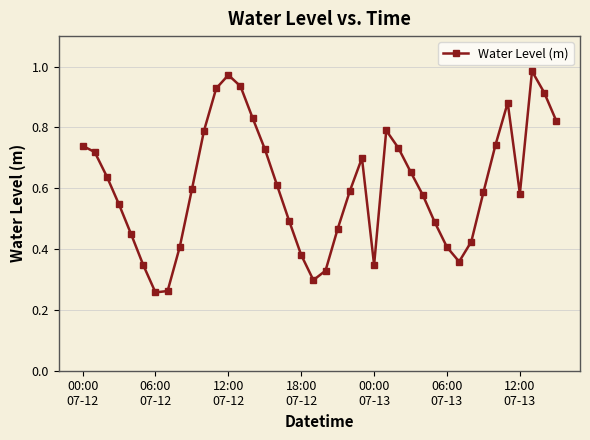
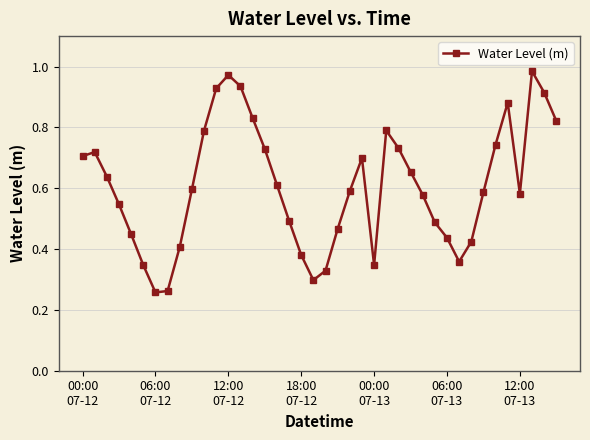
00:00 07-12: 0.74 -> 0.71
06:00 07-13: 0.41 -> 0.44
